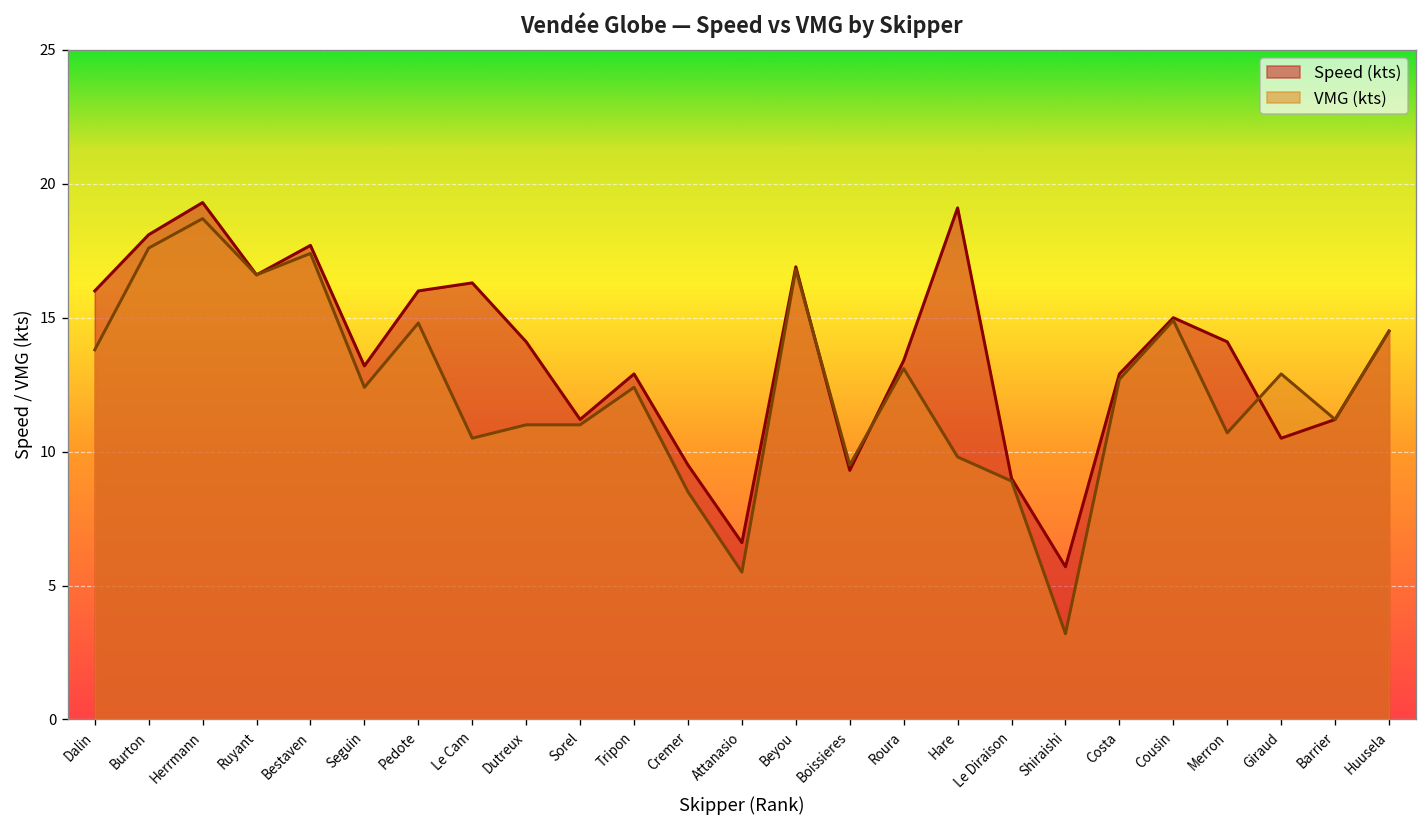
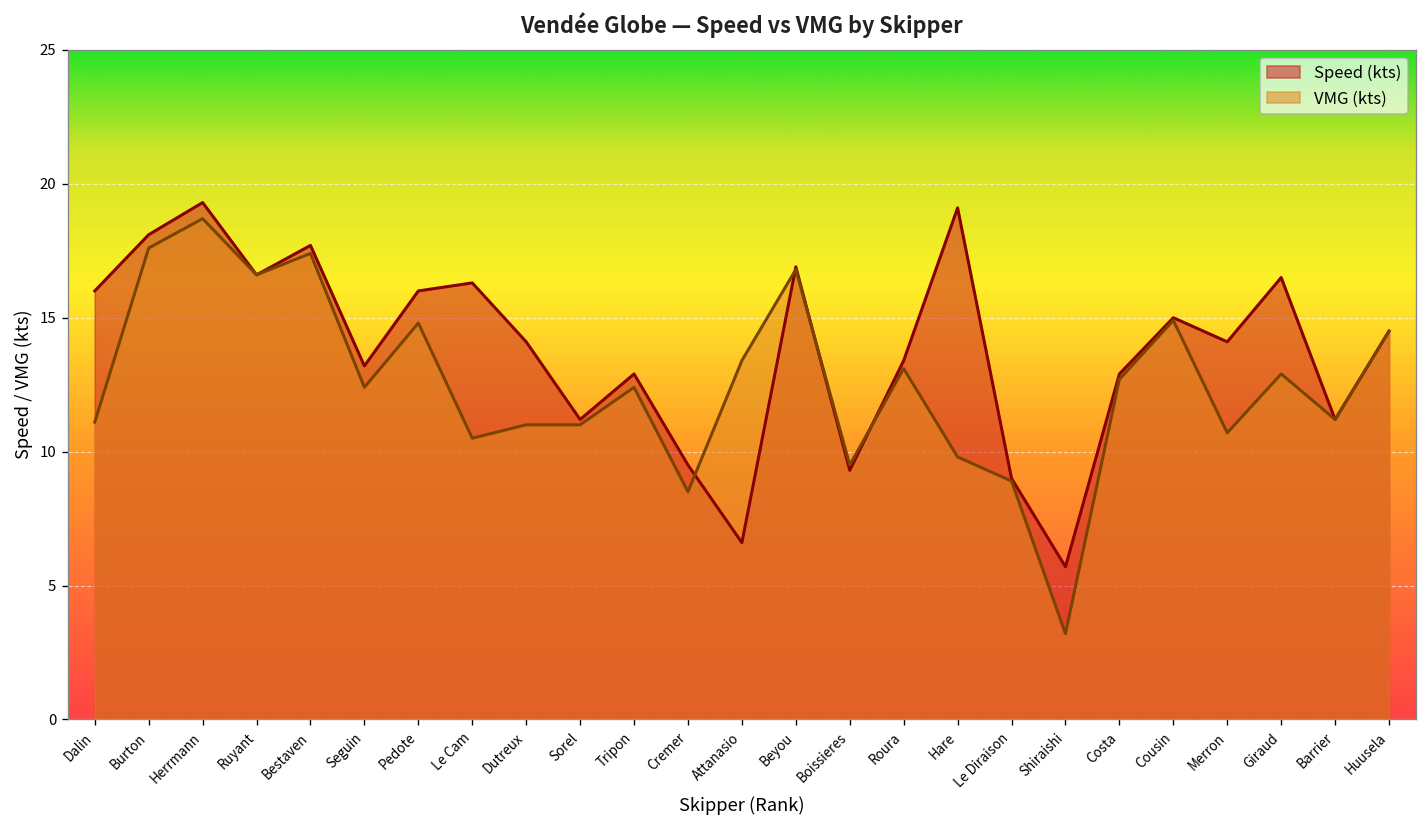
VMG (kts), Dalin: 13.8 -> 11.1
VMG (kts), Attanasio: 5.5 -> 13.4
Speed (kts), Giraud: 10.5 -> 16.5
